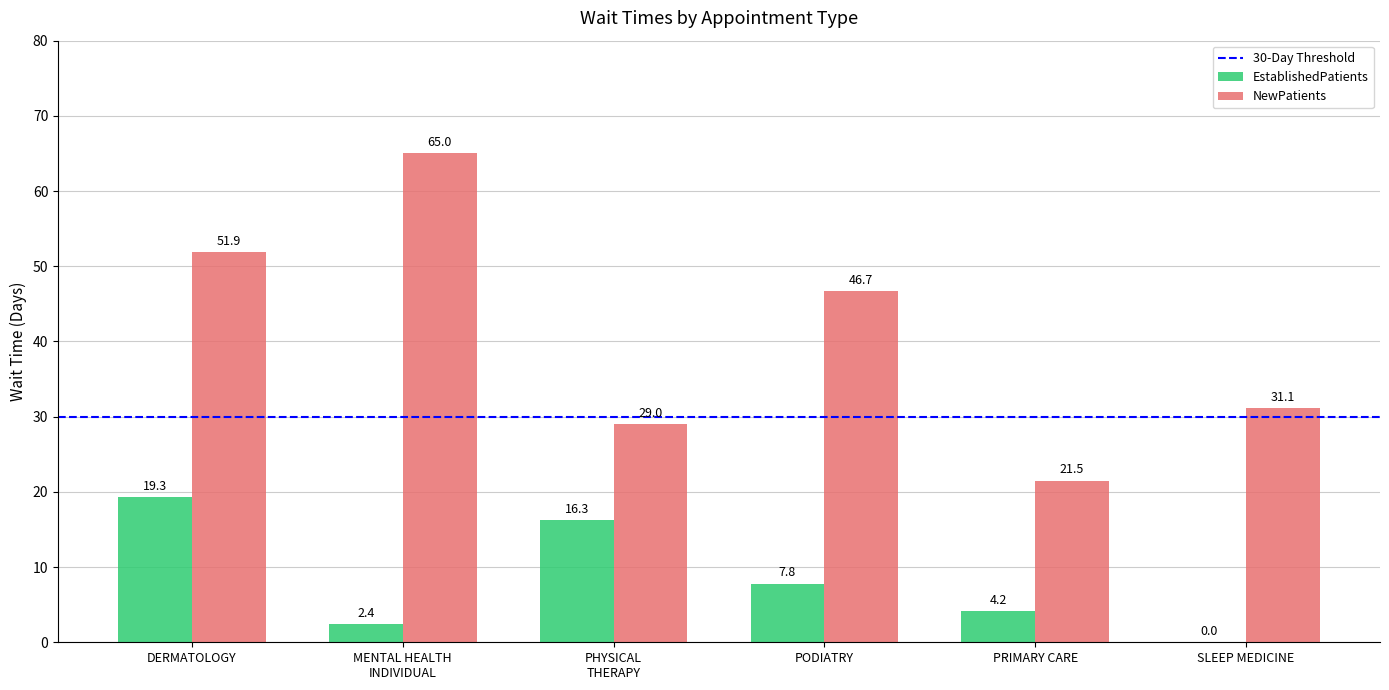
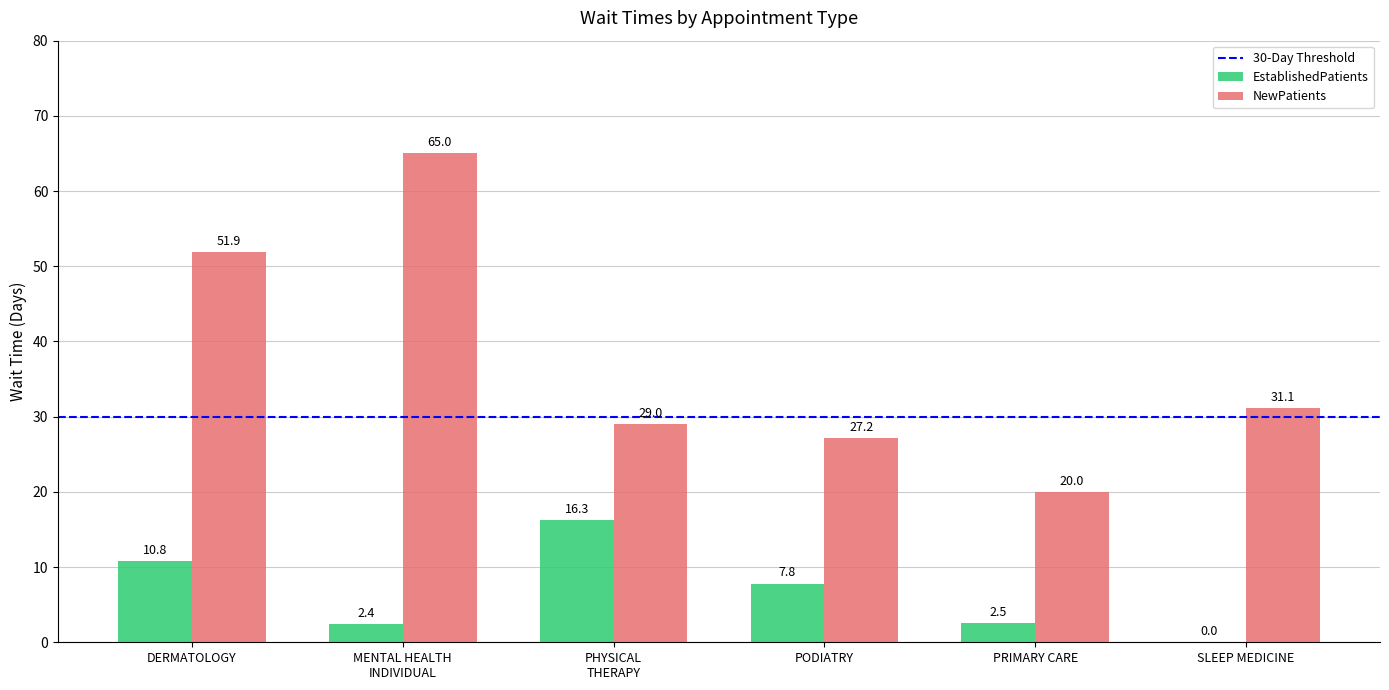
EstablishedPatients, DERMATOLOGY: 19.3 -> 10.8
NewPatients, PODIATRY: 46.7 -> 27.2
EstablishedPatients, PRIMARY CARE: 4.2 -> 2.5
NewPatients, PRIMARY CARE: 21.5 -> 20.0
